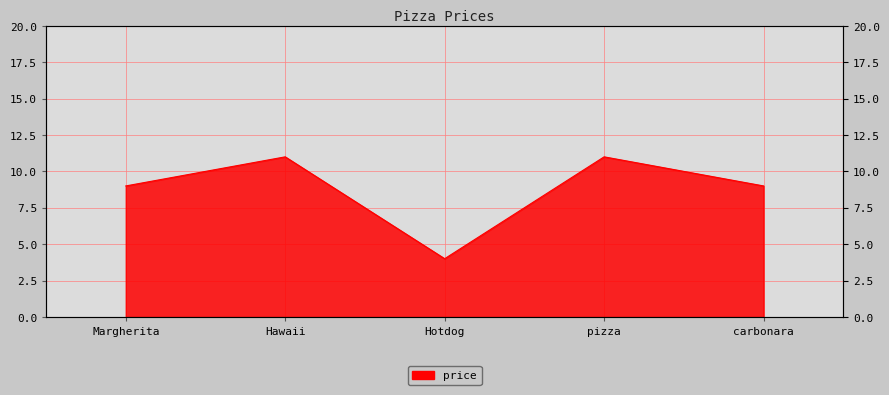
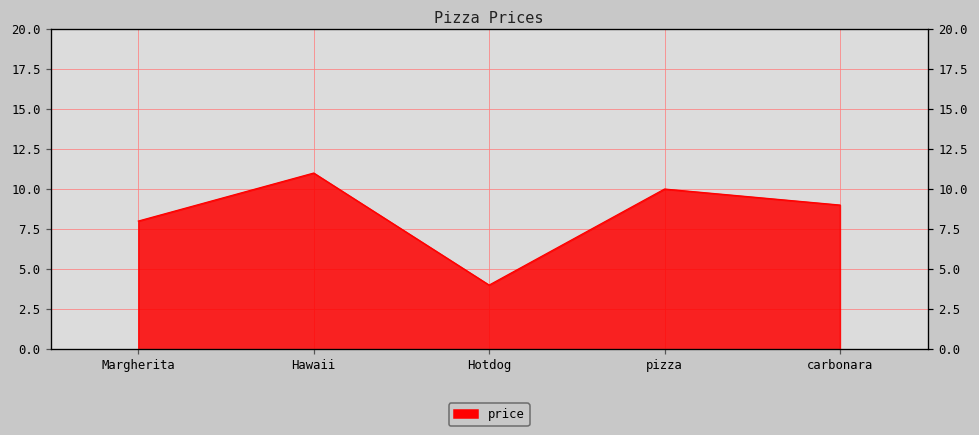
Margherita: 9 -> 8
pizza: 11 -> 10
